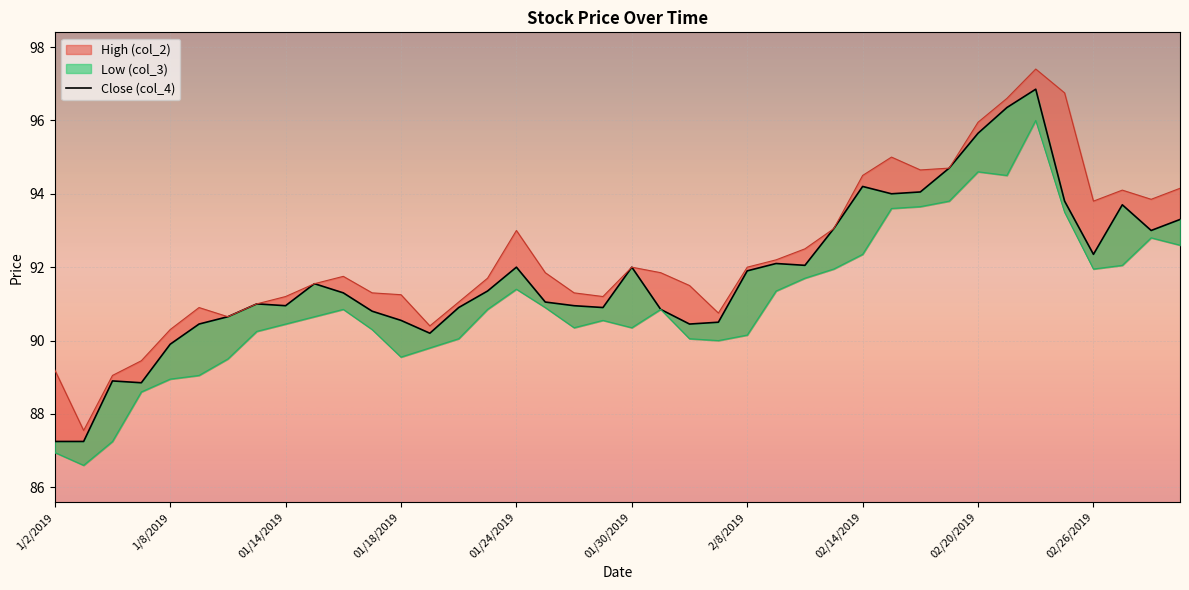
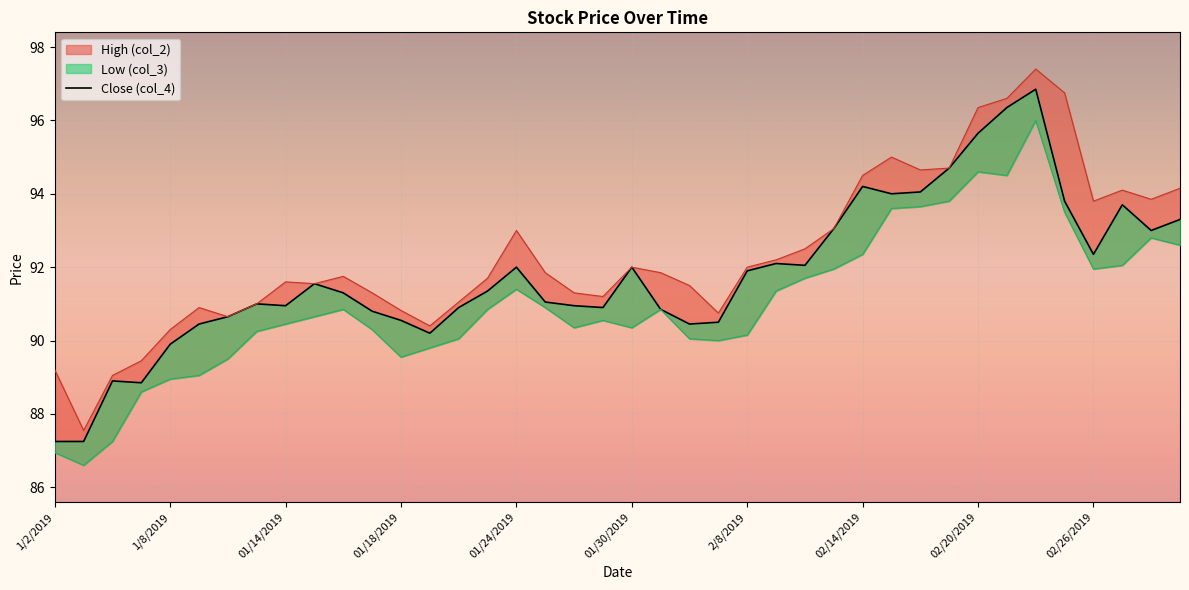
High (col_2), 01/14/2019: 91.2 -> 91.6
High (col_2), 01/18/2019: 91.3 -> 90.8
High (col_2), 02/20/2019: 96.0 -> 96.4
